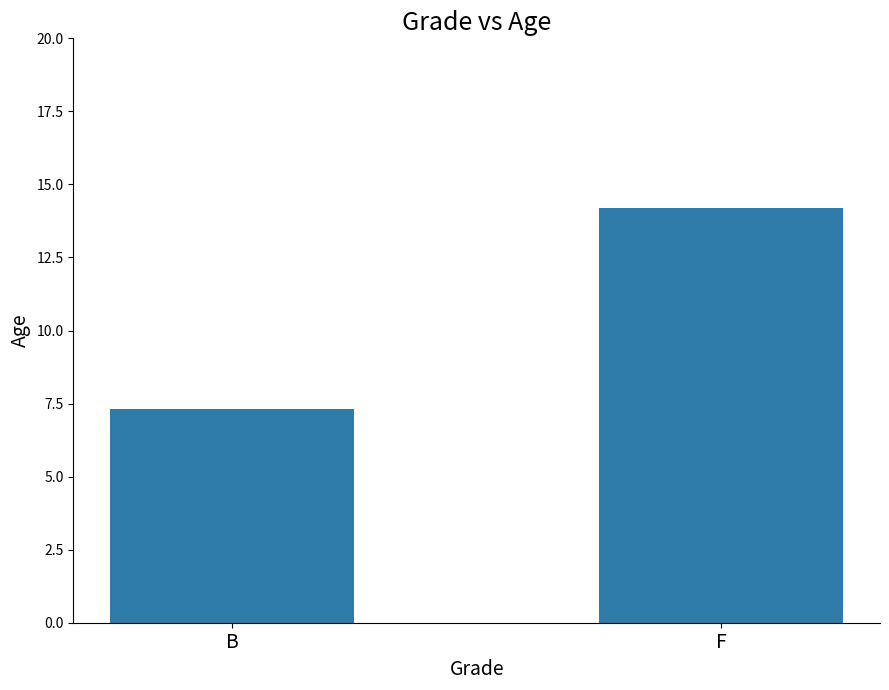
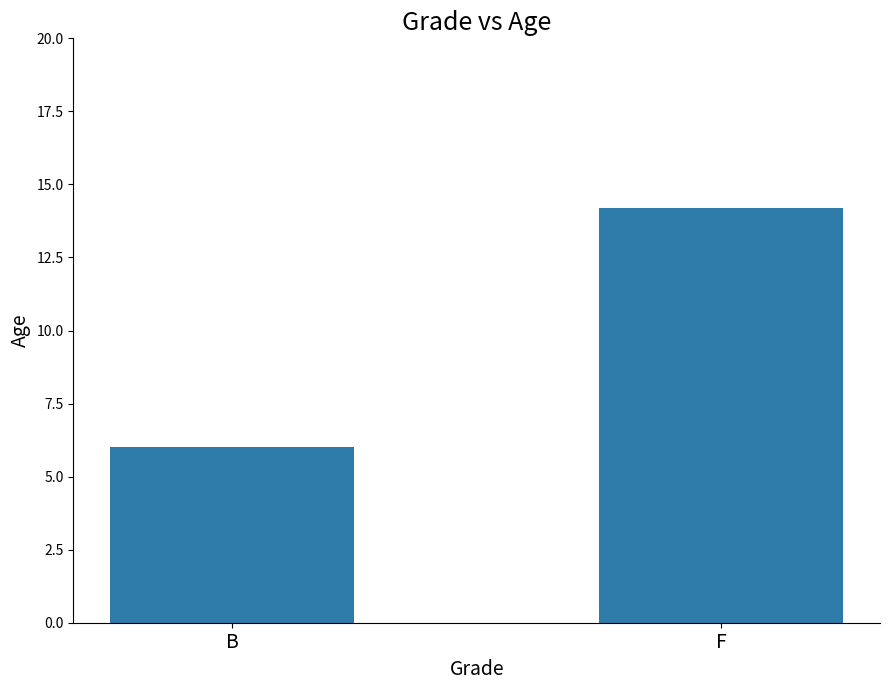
B: 7.3 -> 6.0
